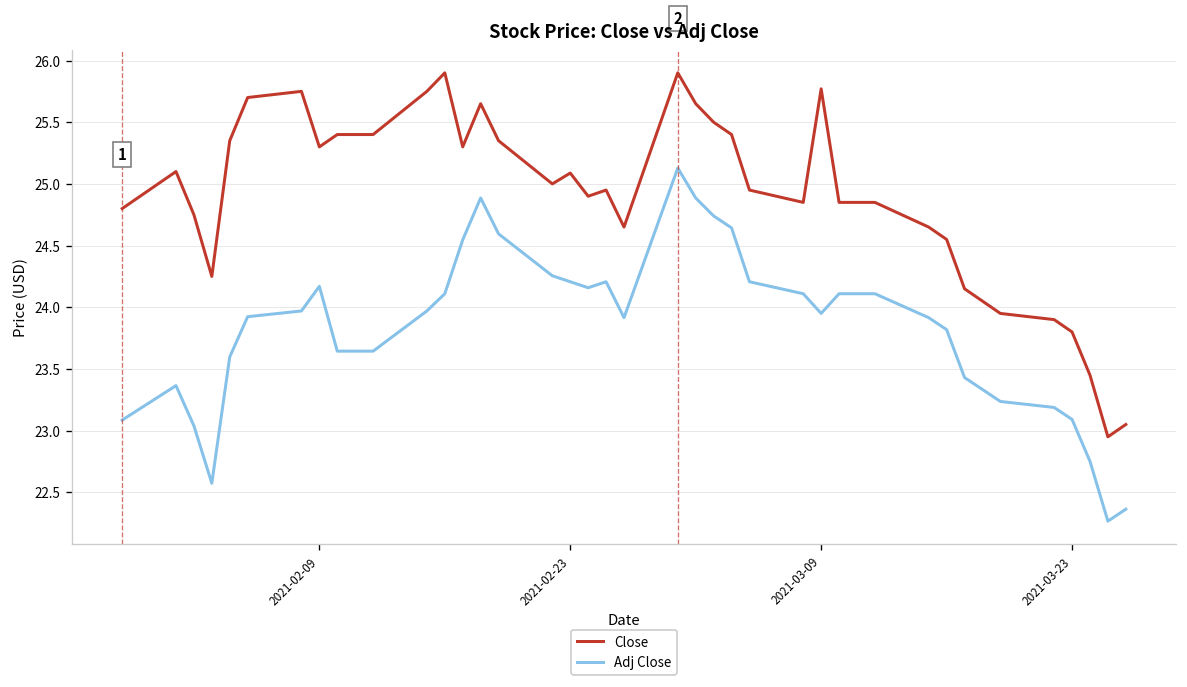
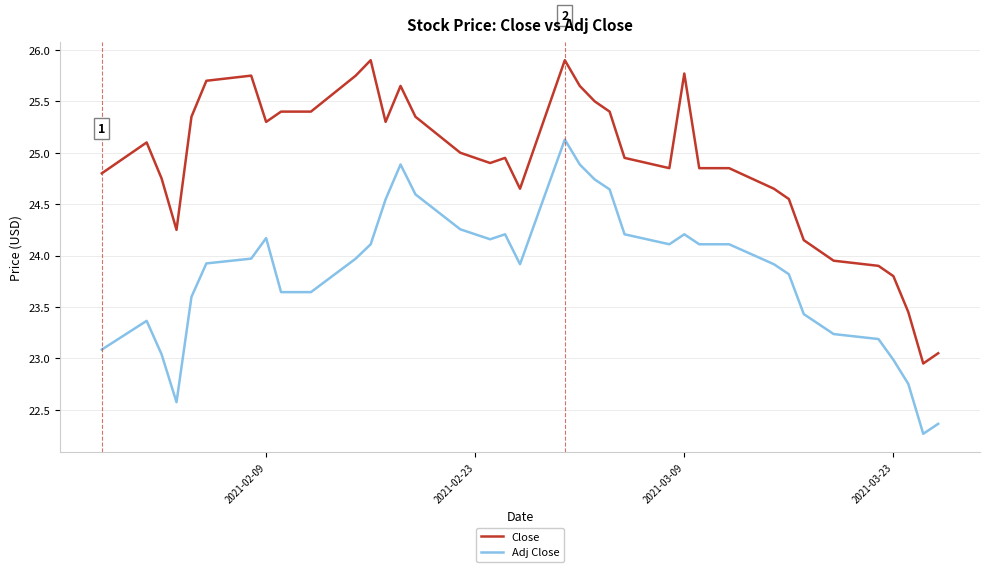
Close, 2021-02-23: 25.09 -> 24.95
Adj Close, 2021-03-09: 23.95 -> 24.21
Adj Close, 2021-03-23: 23.09 -> 22.99
